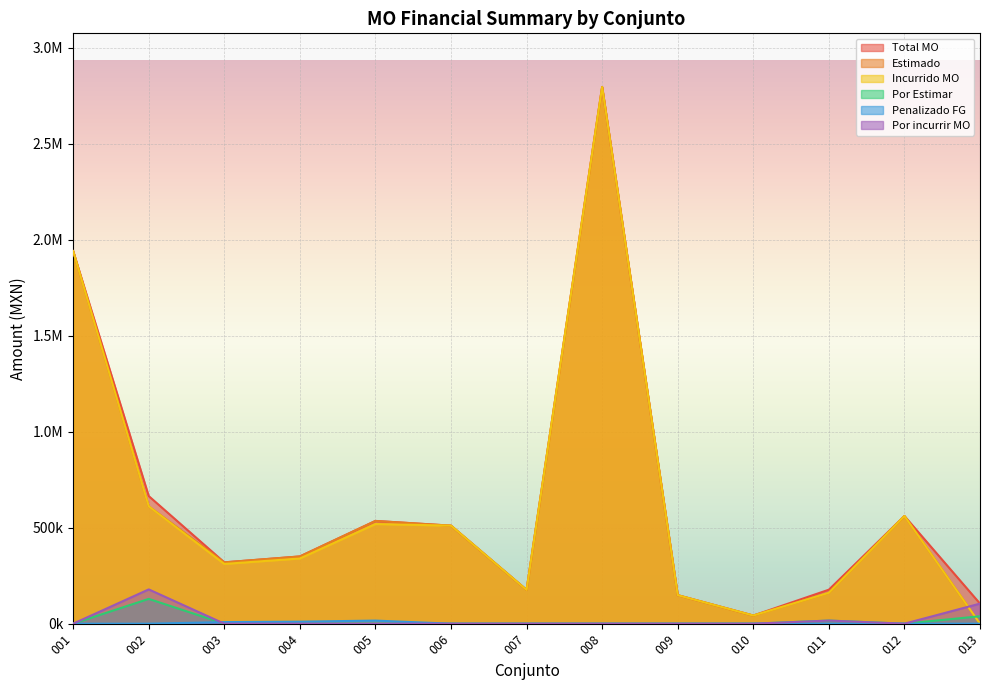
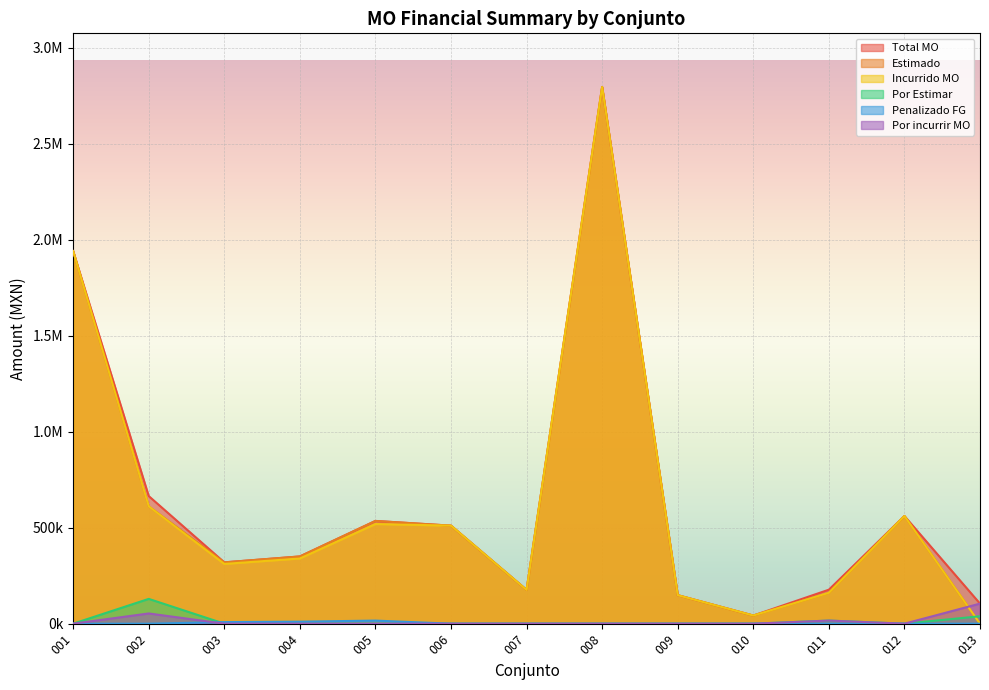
Por incurrir MO, 002: 180000 -> 50000
